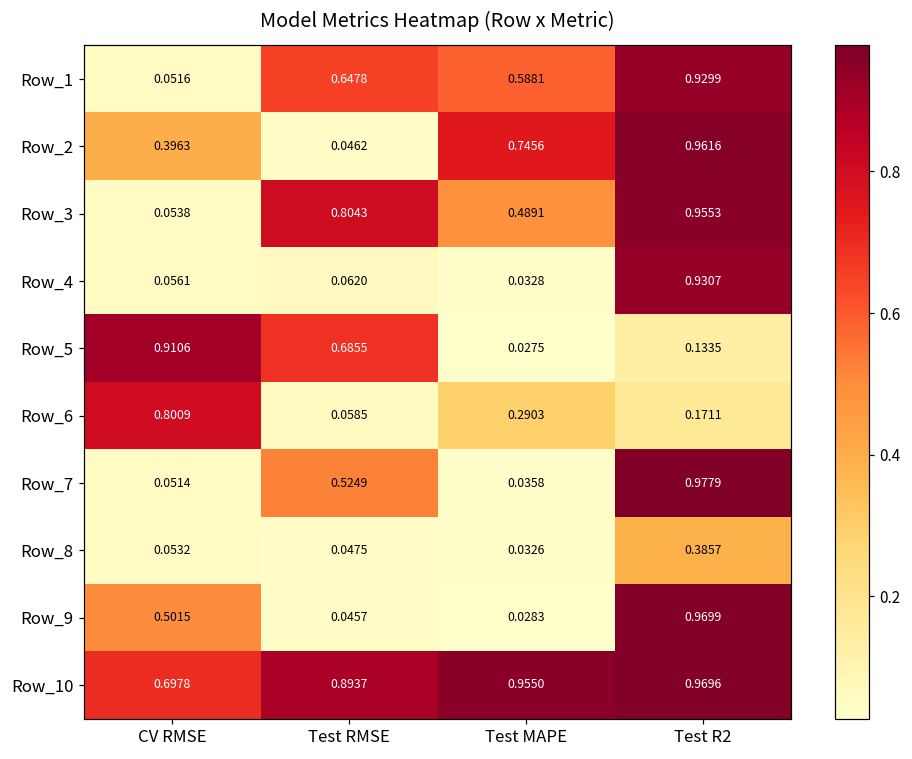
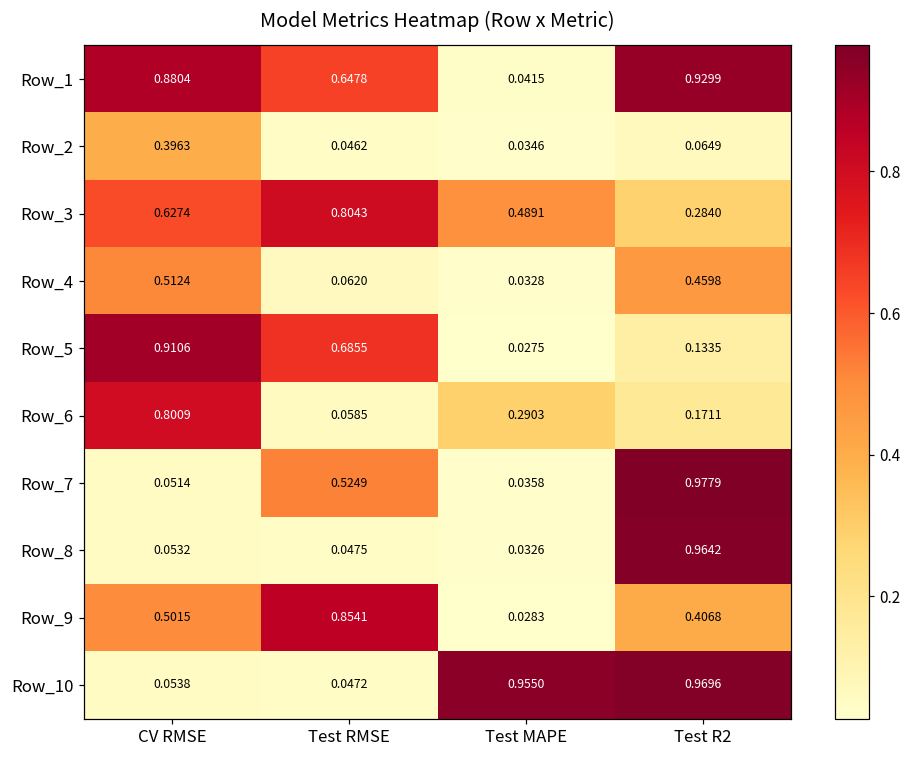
Row_1, CV RMSE: 0.0516 -> 0.8804
Row_1, Test MAPE: 0.5881 -> 0.0415
Row_2, Test MAPE: 0.7456 -> 0.0346
Row_2, Test R2: 0.9616 -> 0.0649
Row_3, CV RMSE: 0.0538 -> 0.6274
Row_3, Test R2: 0.9553 -> 0.2840
Row_4, CV RMSE: 0.0561 -> 0.5124
Row_4, Test R2: 0.9307 -> 0.4598
Row_8, Test R2: 0.3857 -> 0.9642
Row_9, Test RMSE: 0.0457 -> 0.8541
Row_9, Test R2: 0.9699 -> 0.4068
Row_10, CV RMSE: 0.6978 -> 0.0538
Row_10, Test RMSE: 0.8937 -> 0.0472
